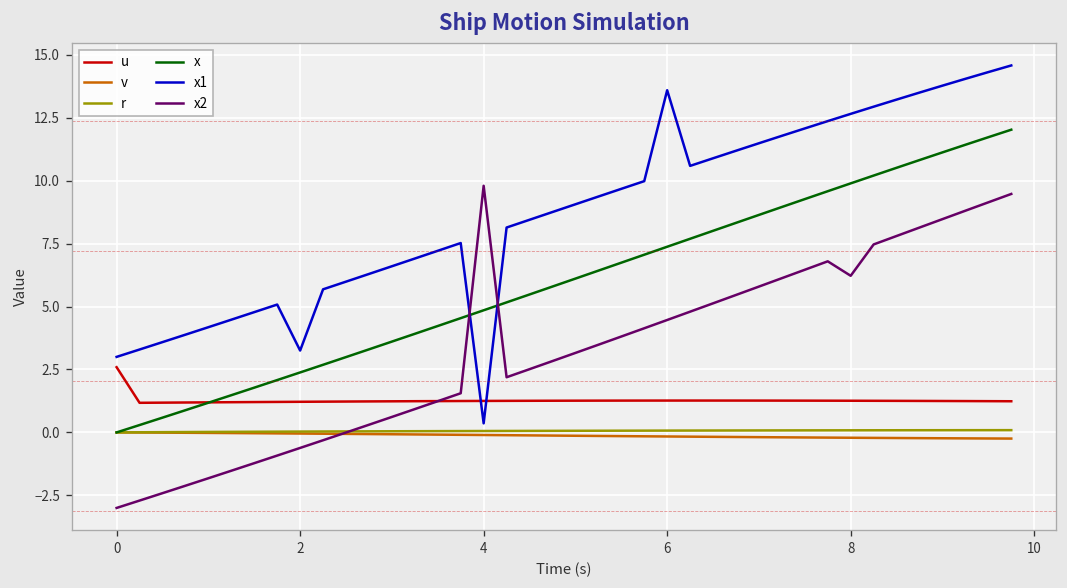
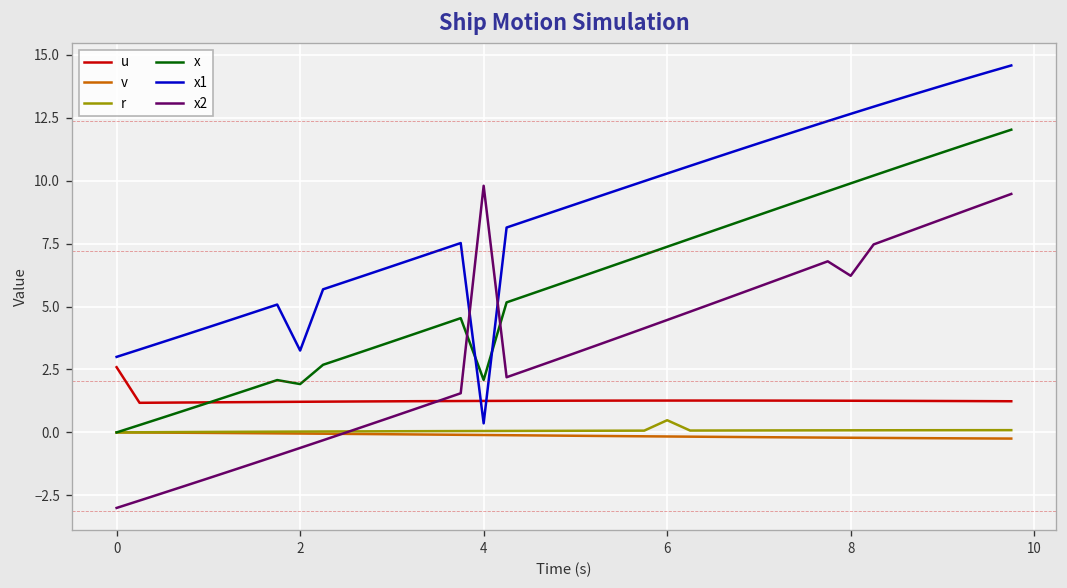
x, 2: 2.4 -> 1.9
x, 4: 4.9 -> 2.1
r, 6: 0.1 -> 0.5
x1, 6: 13.6 -> 10.3
